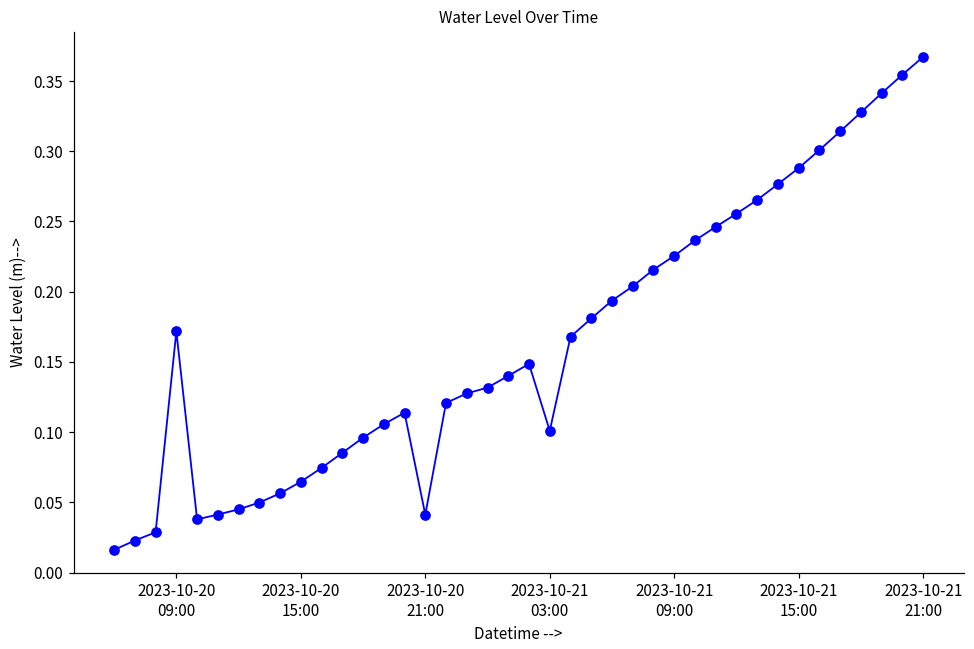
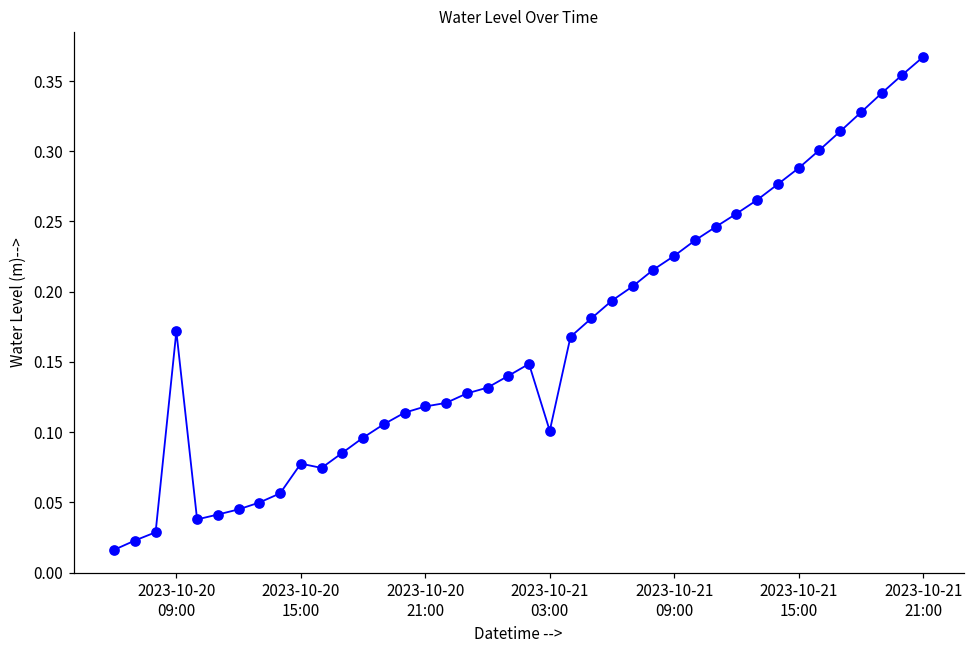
2023-10-20 15:00: 0.065 -> 0.078
2023-10-20 21:00: 0.041 -> 0.118
